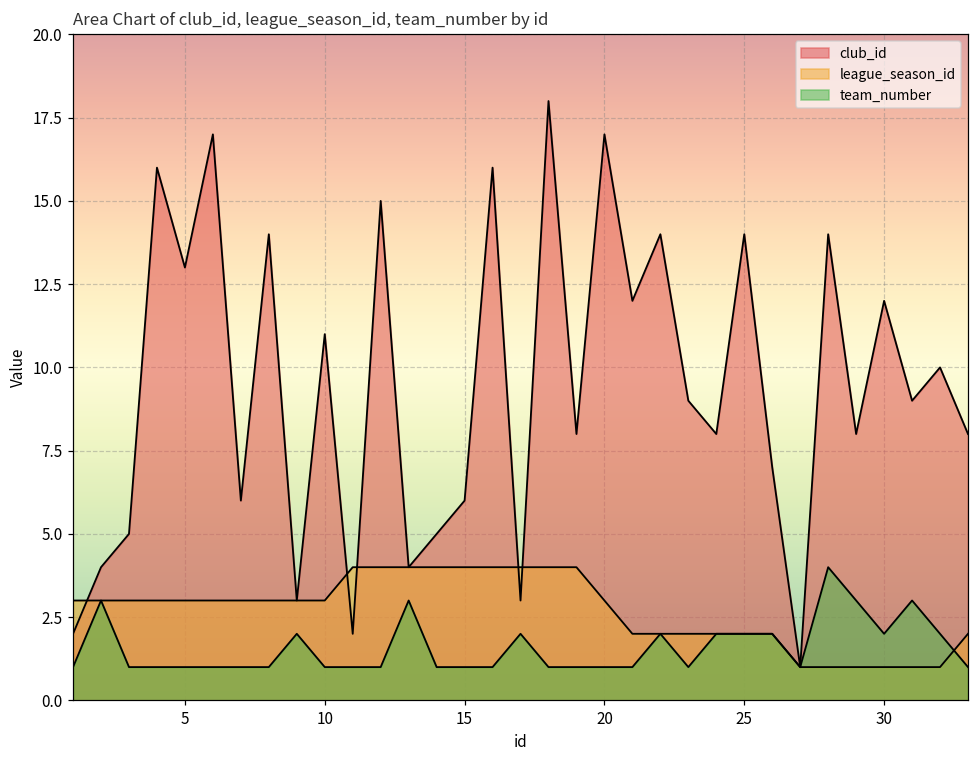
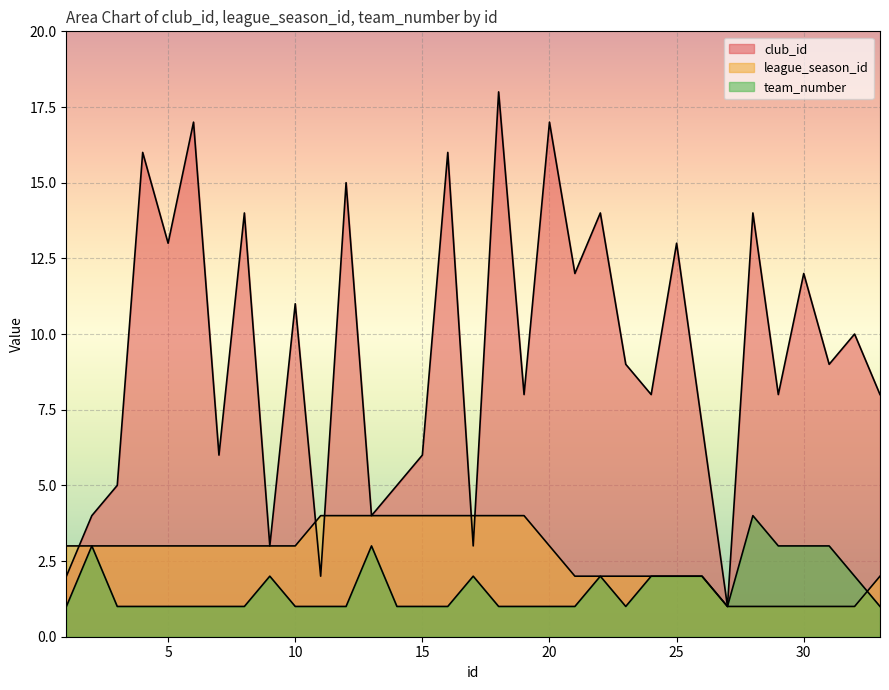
club_id, 25: 14 -> 13
team_number, 30: 2 -> 3
